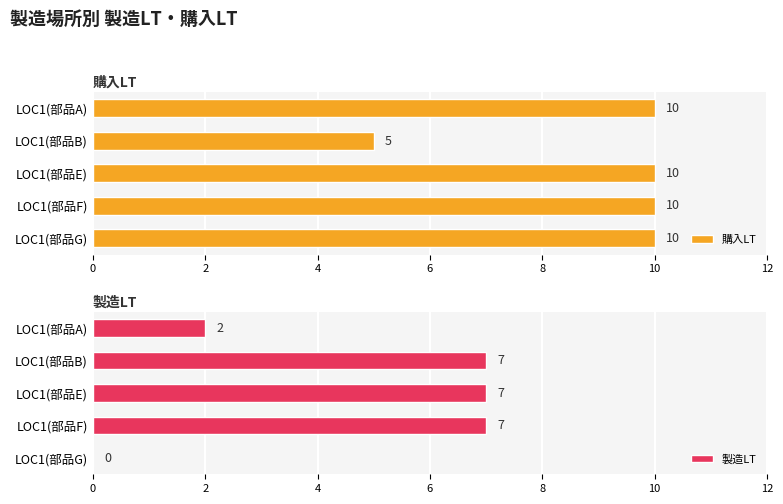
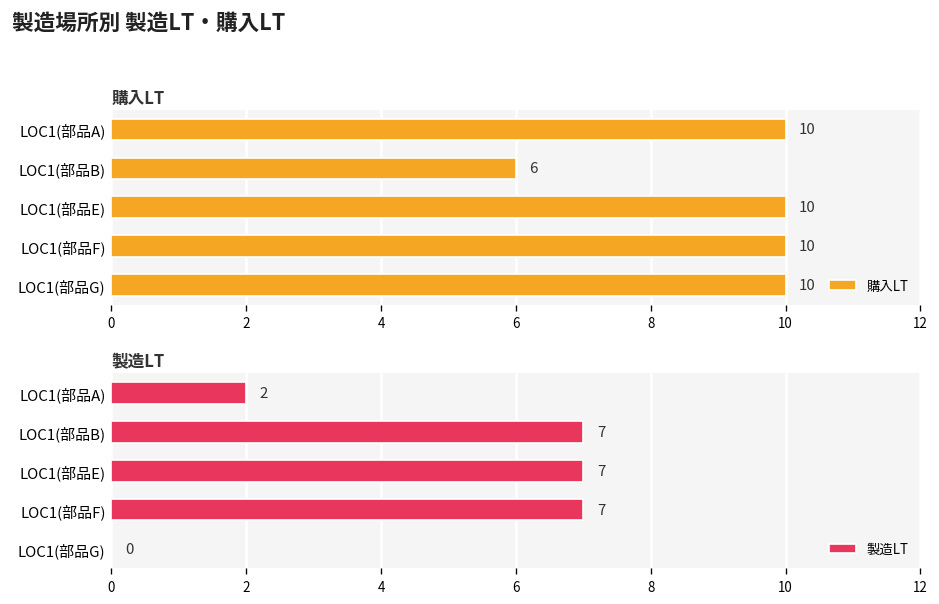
購入LT, LOC1(部品B): 5 -> 6
